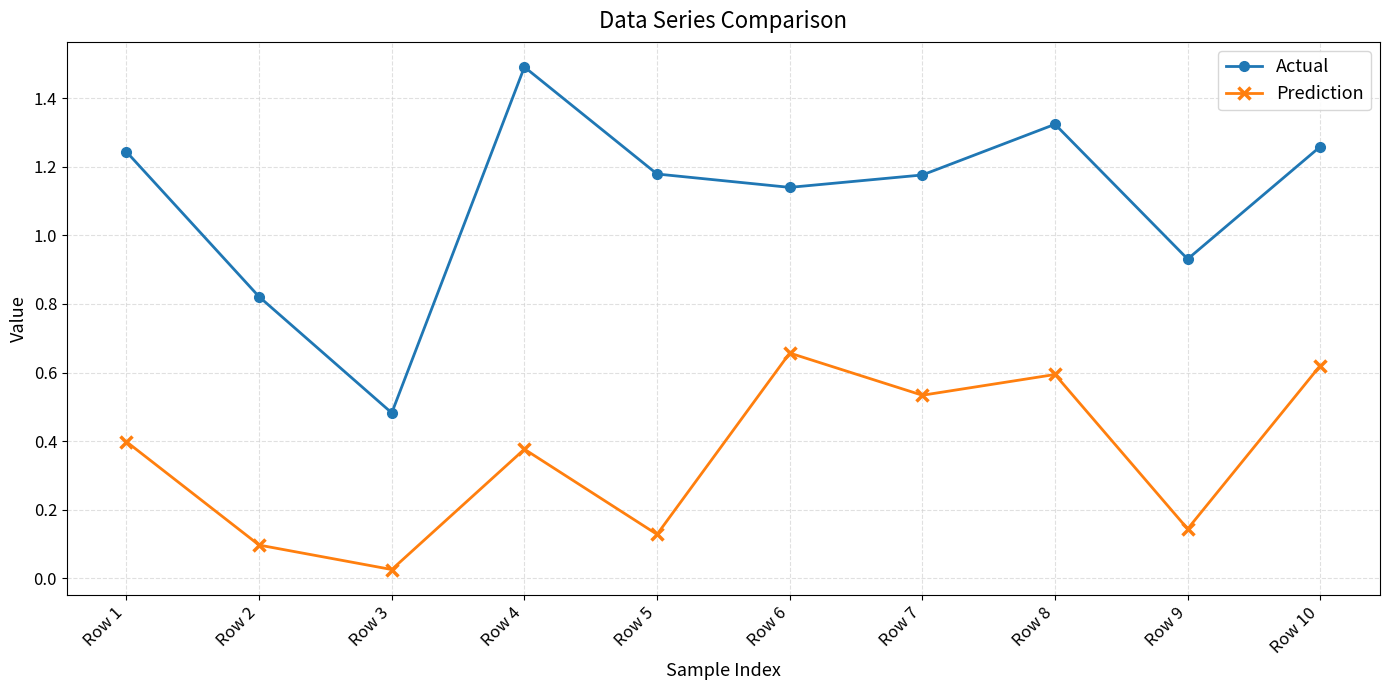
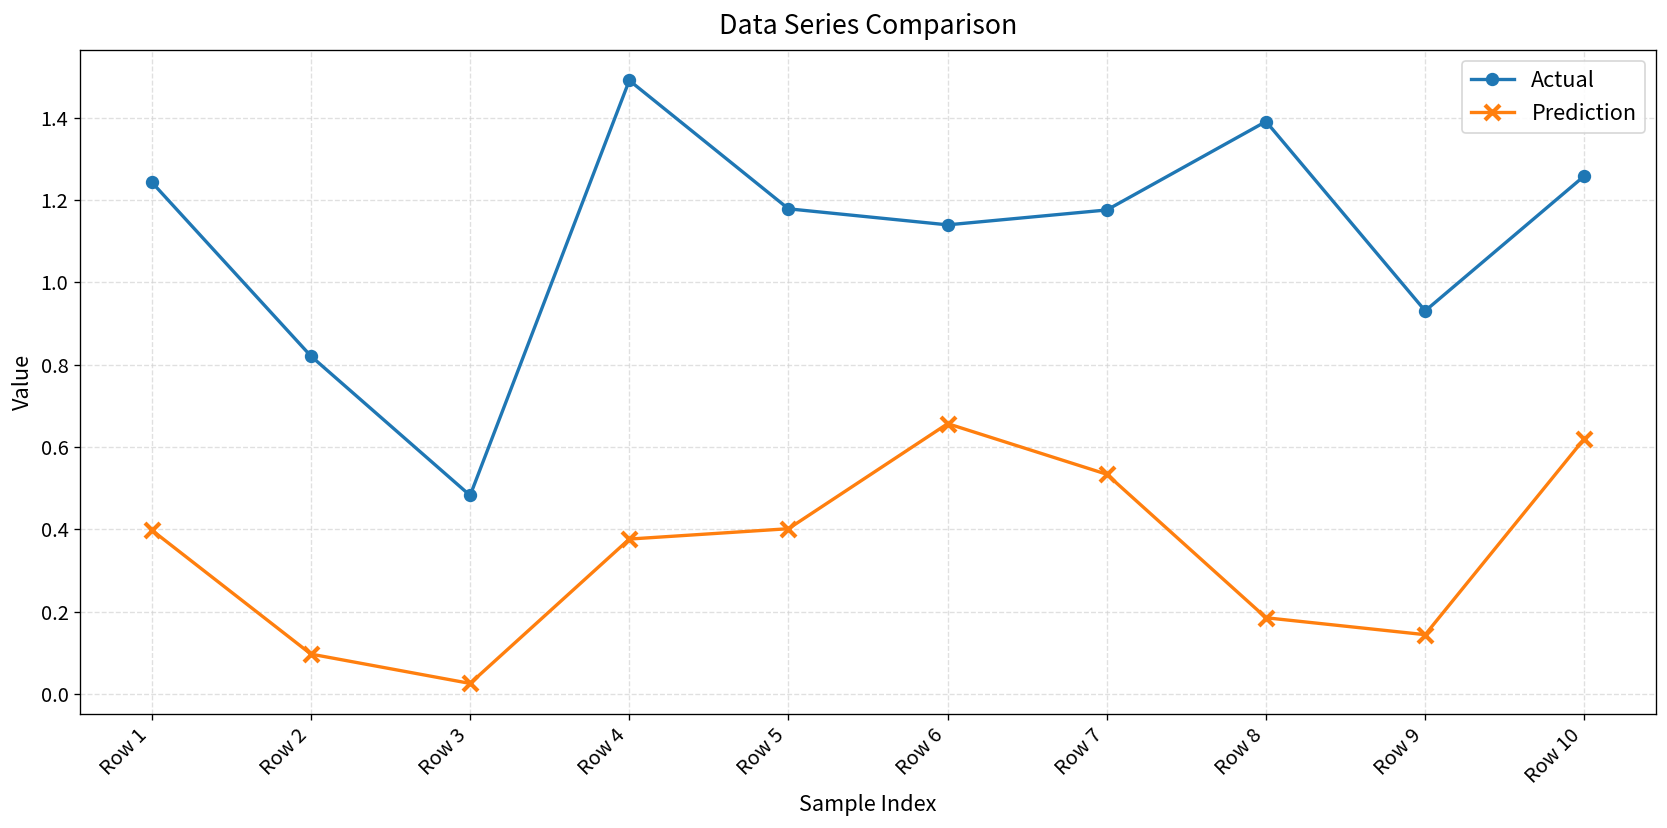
Prediction, Row 5: 0.13 -> 0.40
Actual, Row 8: 1.32 -> 1.39
Prediction, Row 8: 0.59 -> 0.19
